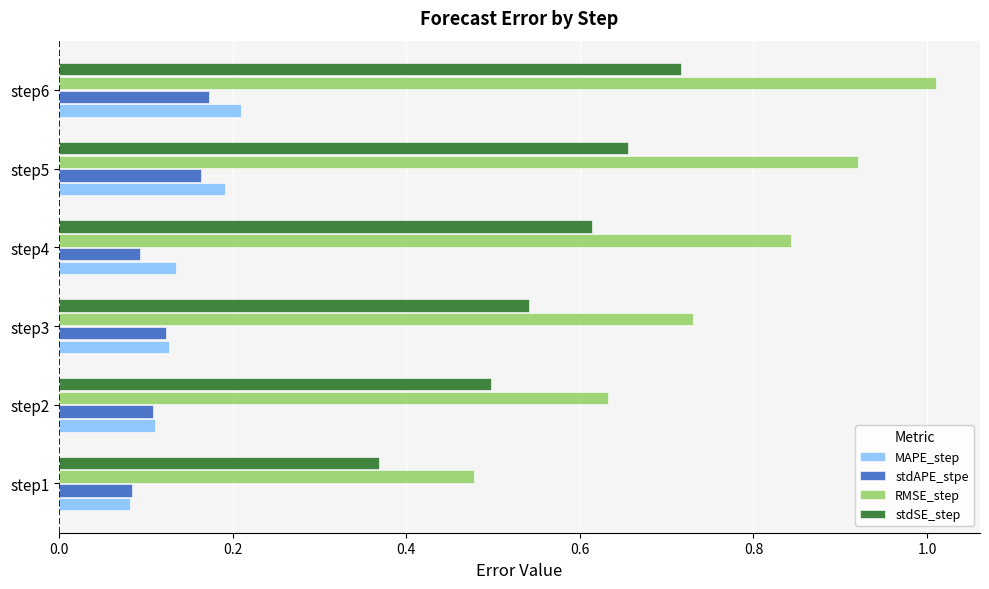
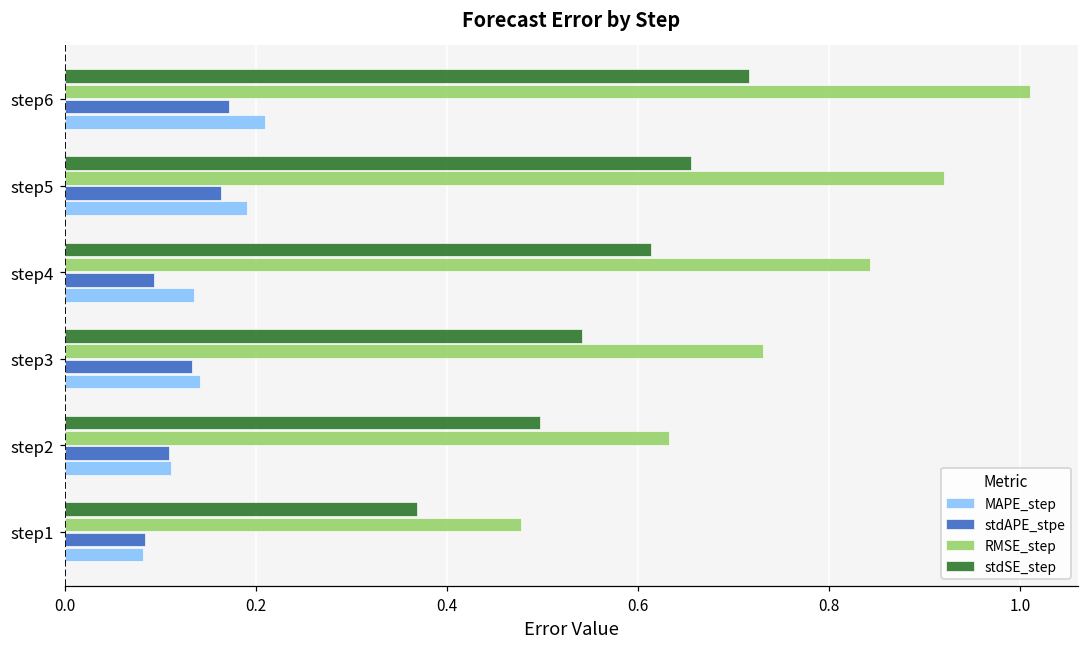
stdAPE_stpe, step3: 0.12 -> 0.13
MAPE_step, step3: 0.13 -> 0.14
